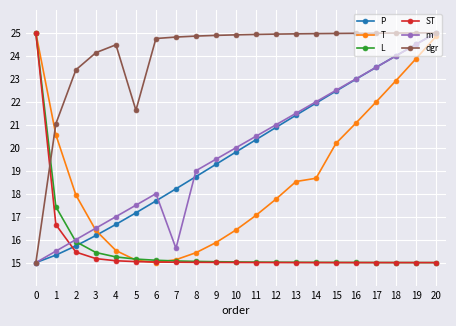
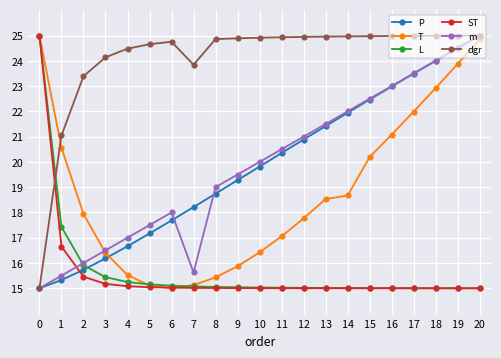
dgr, 5: 21.6 -> 24.7
dgr, 7: 24.8 -> 23.8
